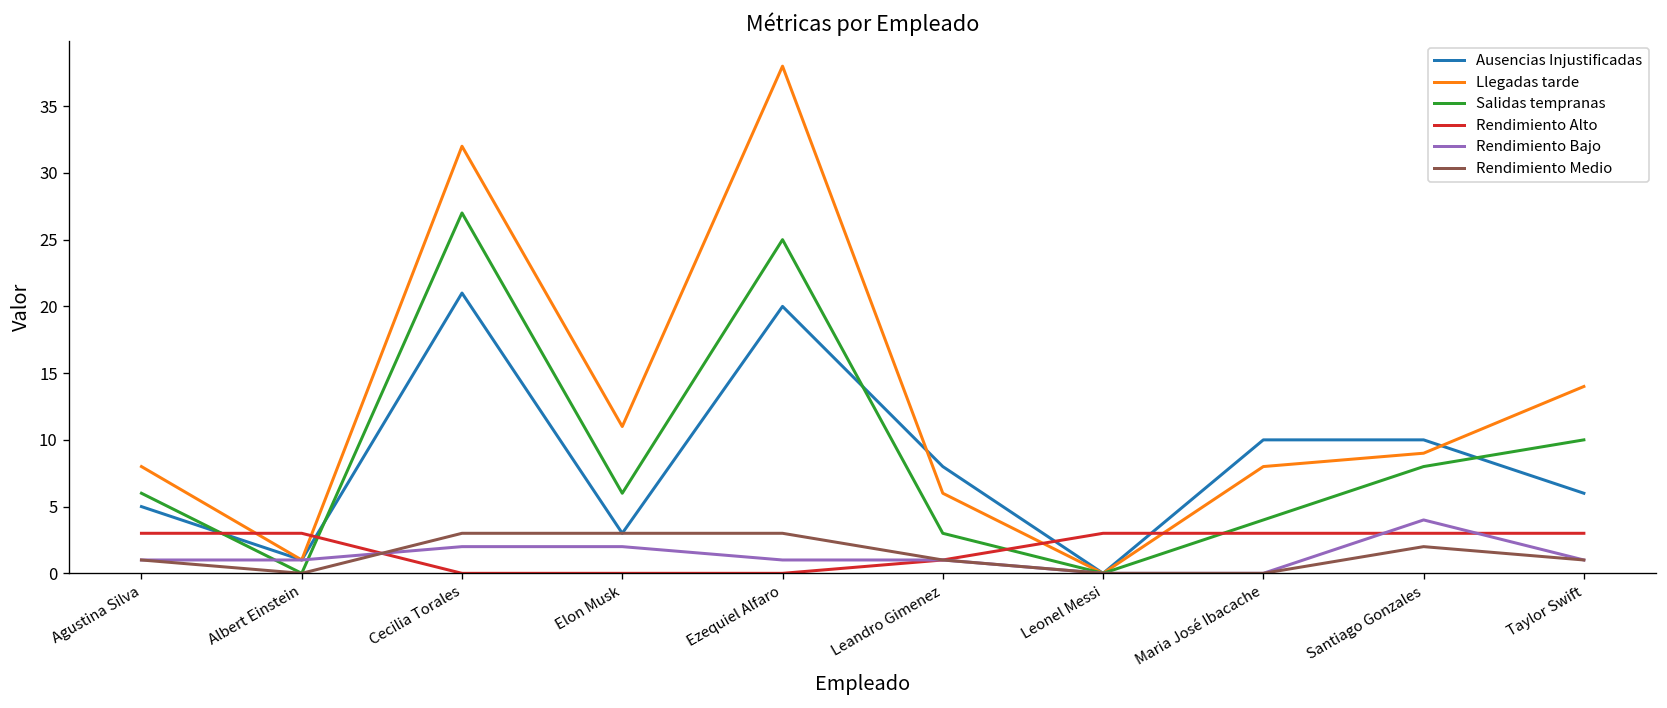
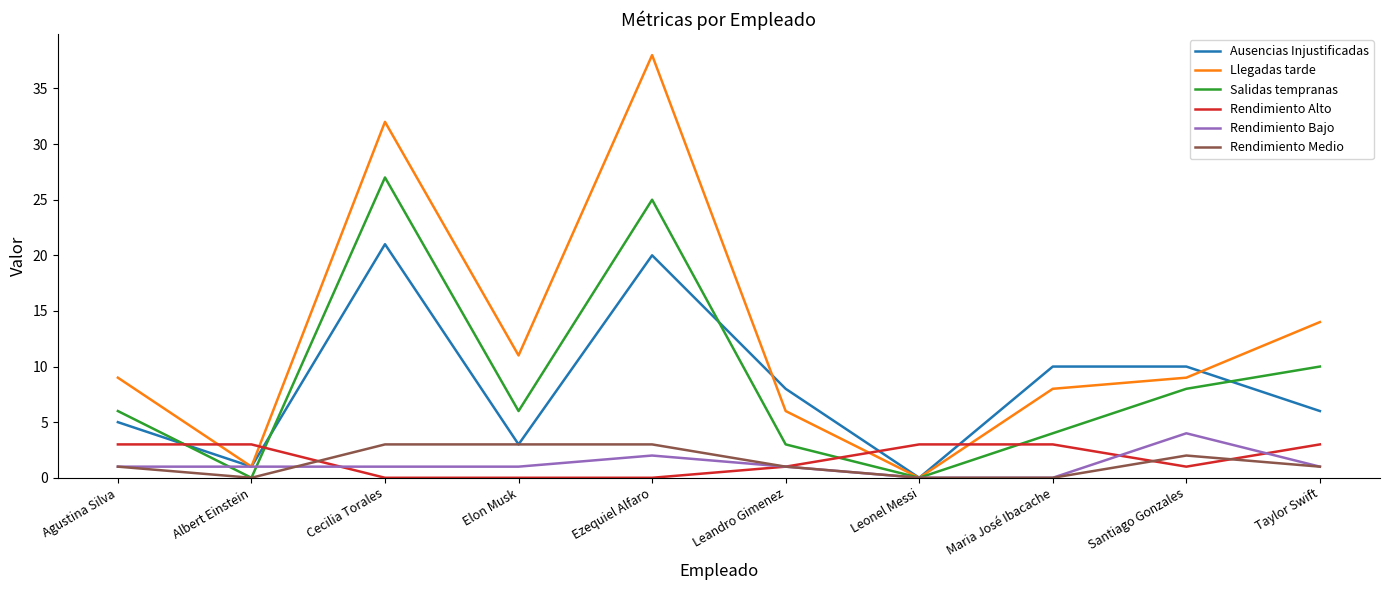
Llegadas tarde, Agustina Silva: 8 -> 9
Rendimiento Bajo, Cecilia Torales: 2 -> 1
Rendimiento Bajo, Elon Musk: 2 -> 1
Rendimiento Bajo, Ezequiel Alfaro: 1 -> 2
Rendimiento Alto, Santiago Gonzales: 3 -> 1
